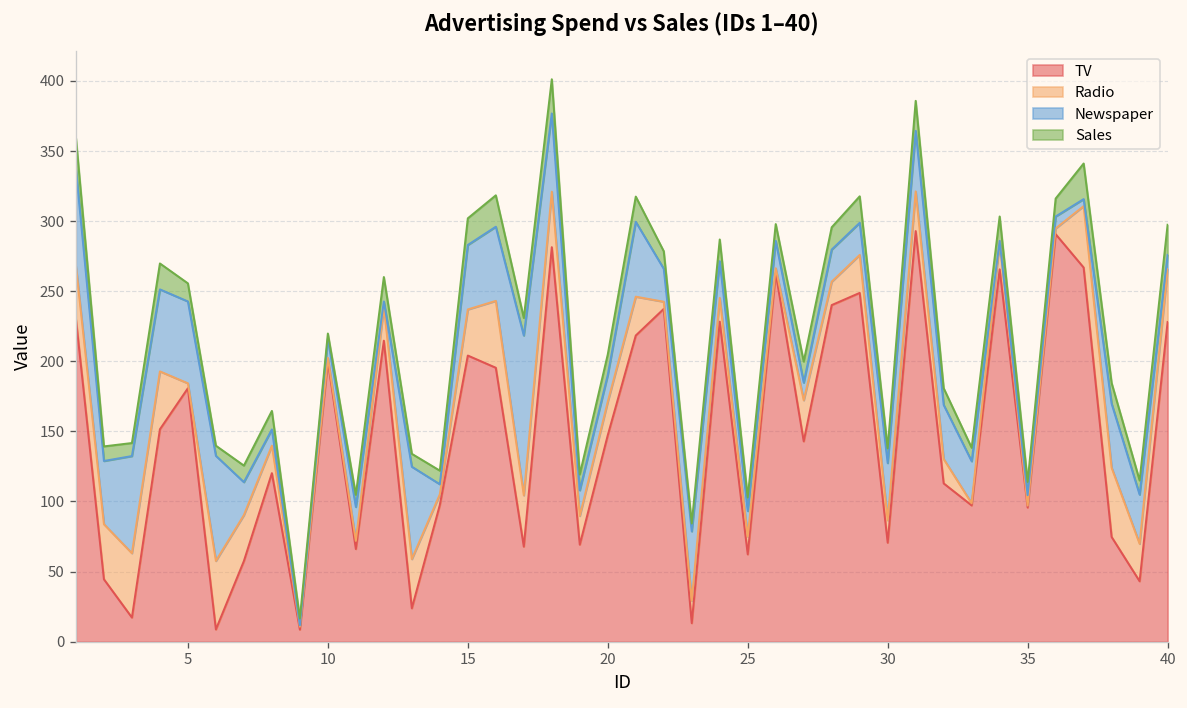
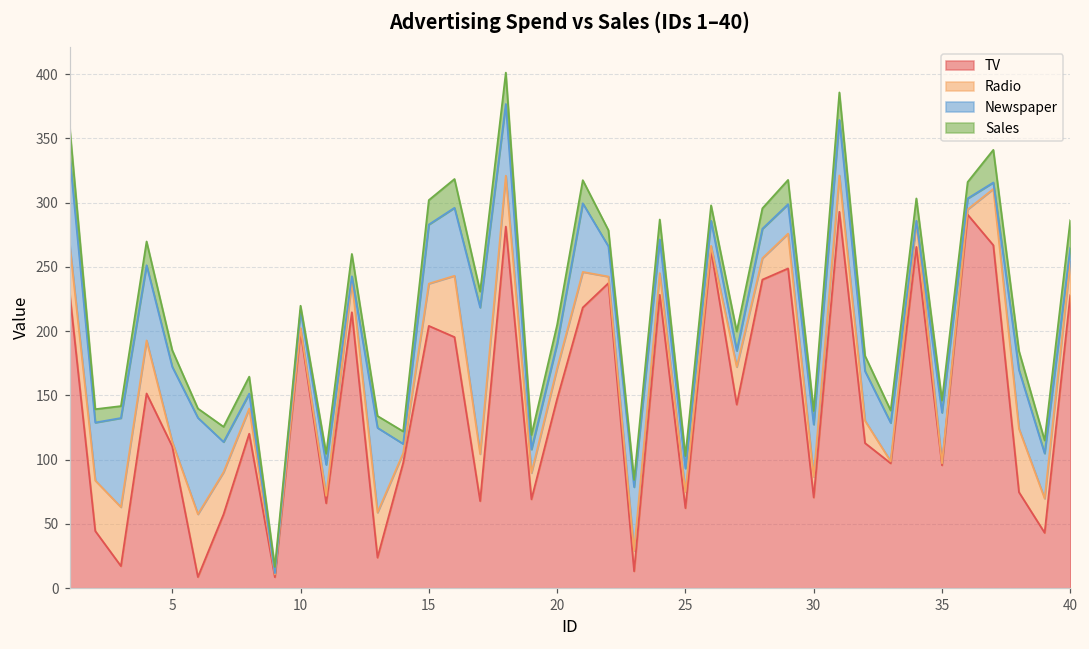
TV, 5: 181 -> 110
Newspaper, 35: 7 -> 40
Radio, 40: 38 -> 27
